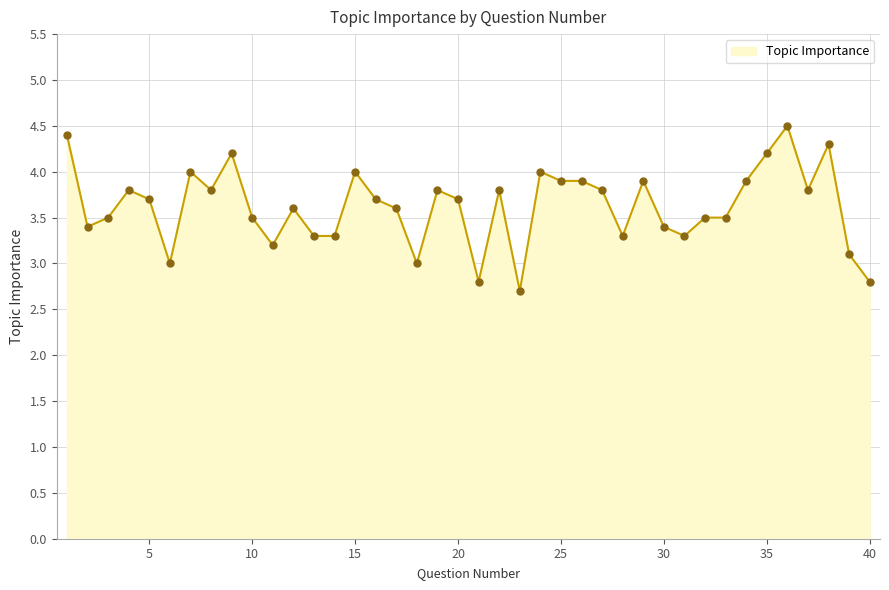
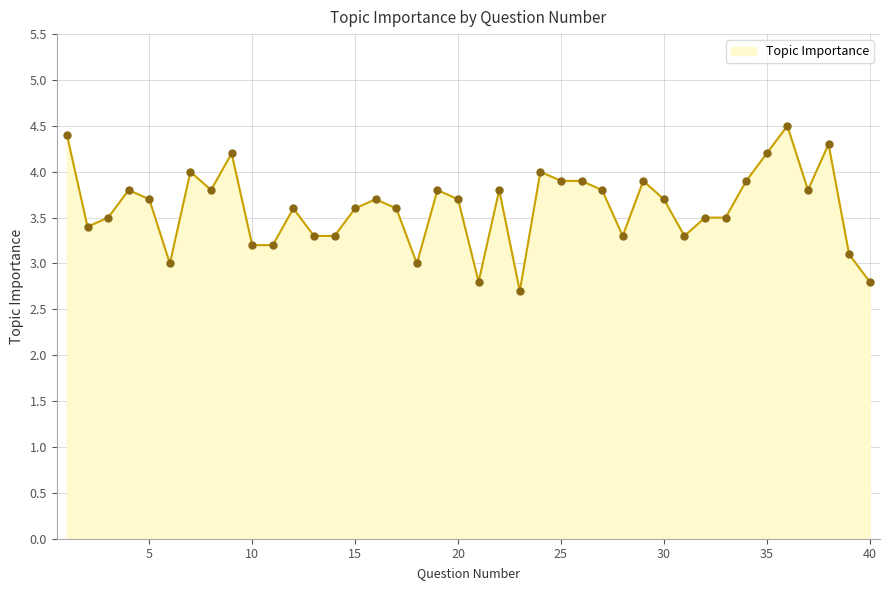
10: 3.5 -> 3.2
15: 4.0 -> 3.6
30: 3.4 -> 3.7
